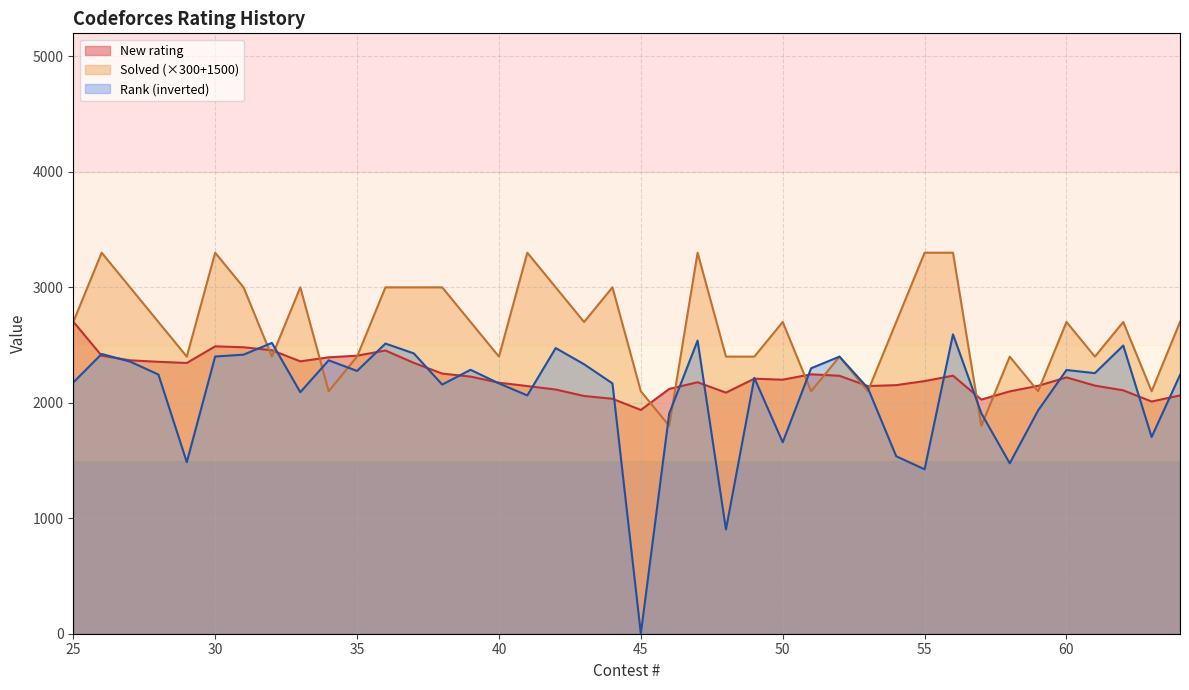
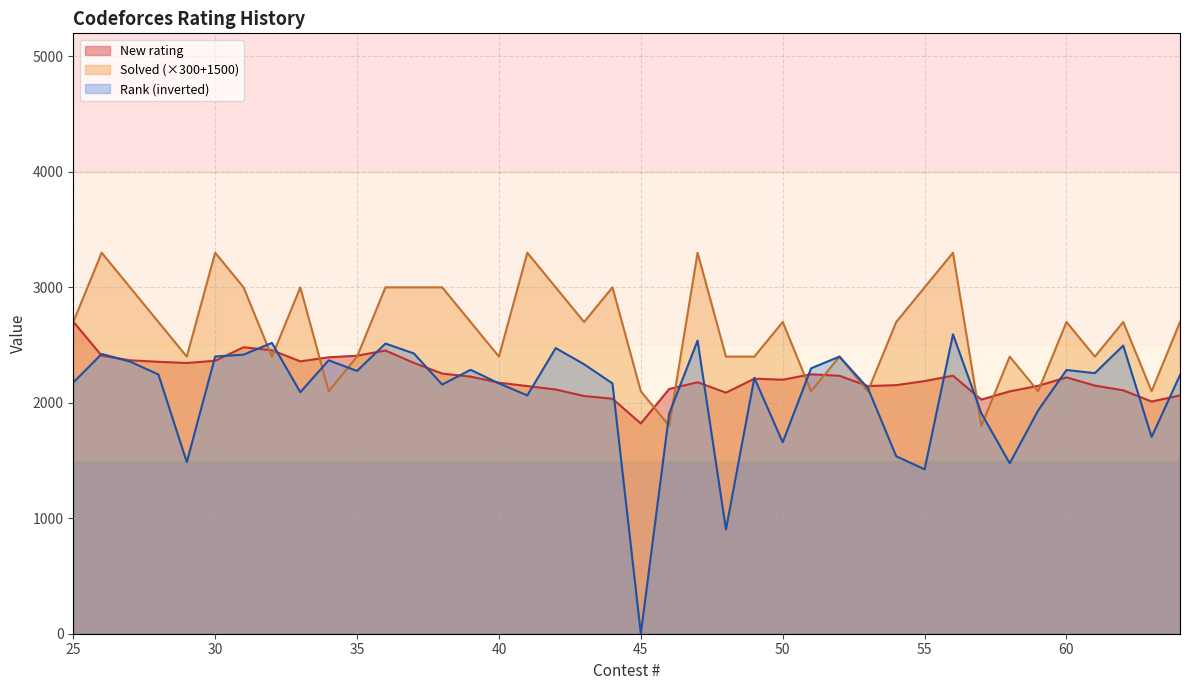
New rating, 30: 2490 -> 2360
New rating, 45: 1940 -> 1820
Solved (×300+1500), 55: 3300 -> 3000
